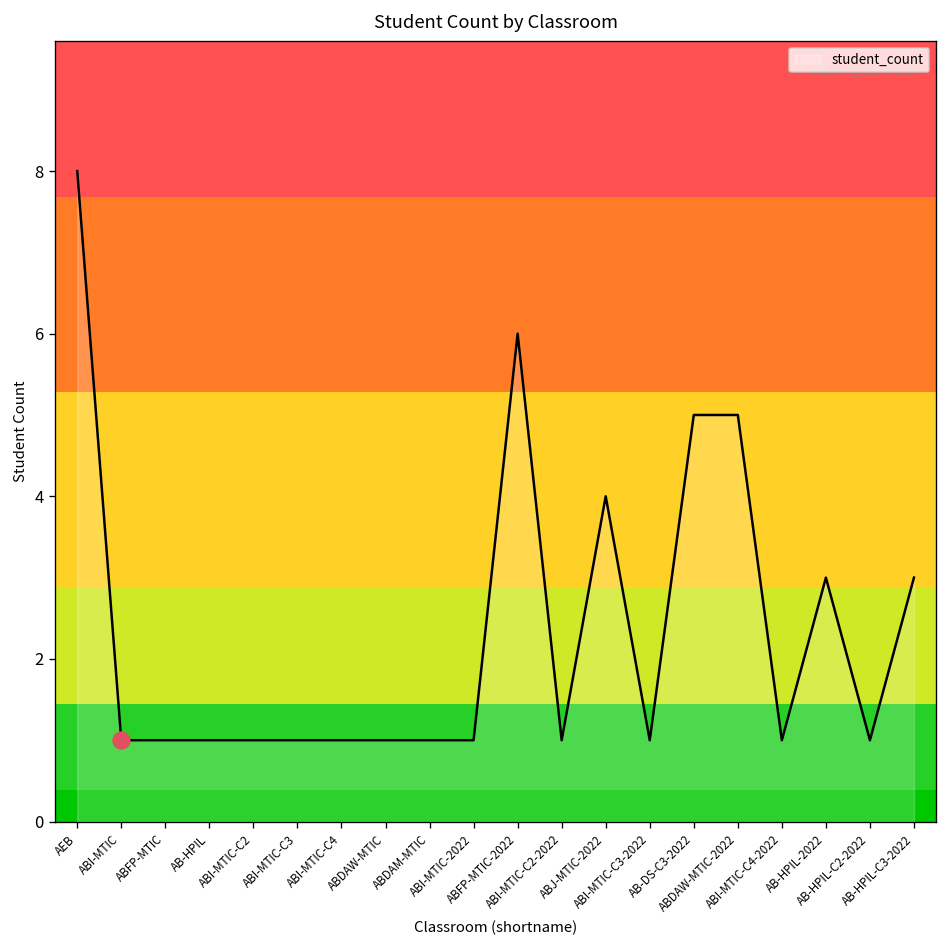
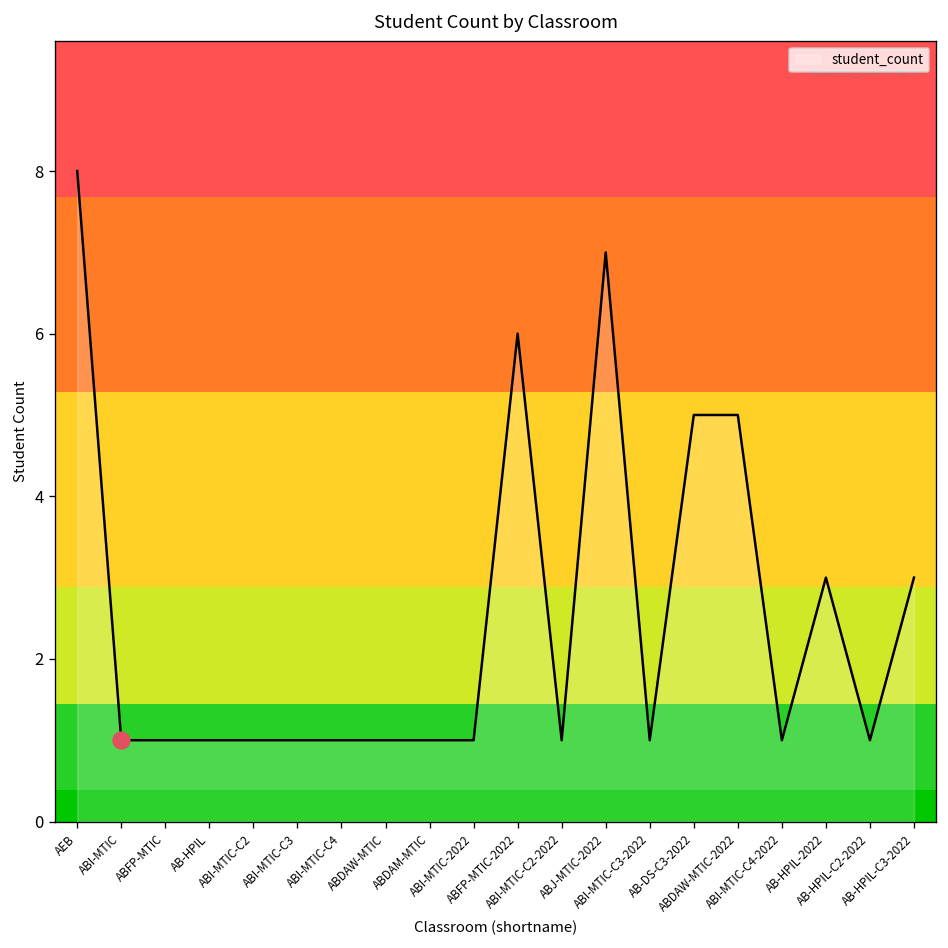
student_count, ABJ-MTIC-2022: 4 -> 7
